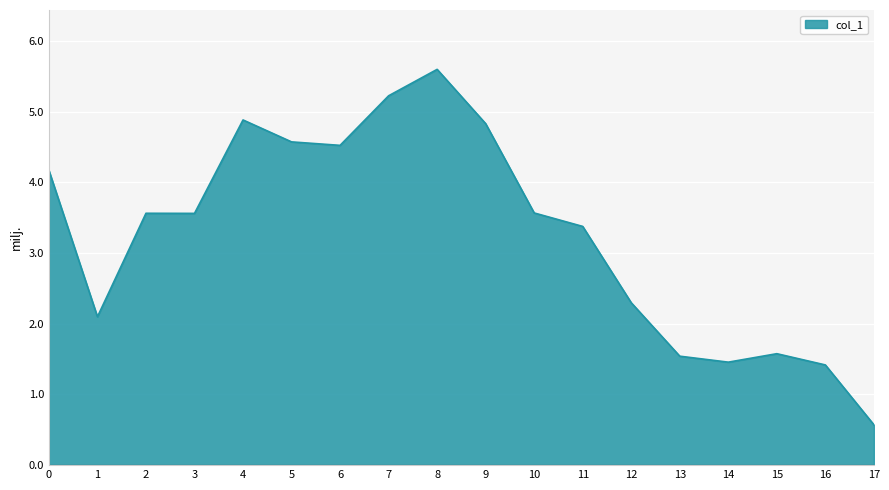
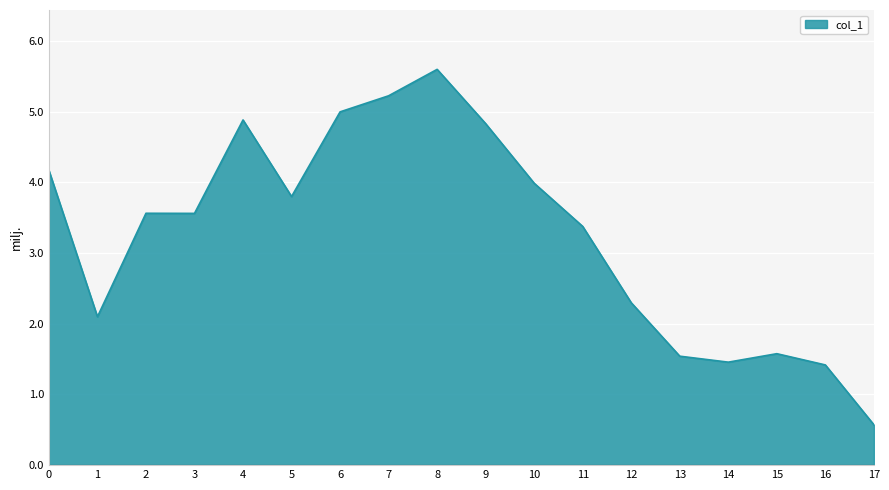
5: 4.6 -> 3.8
6: 4.5 -> 5.0
10: 3.6 -> 4.0
